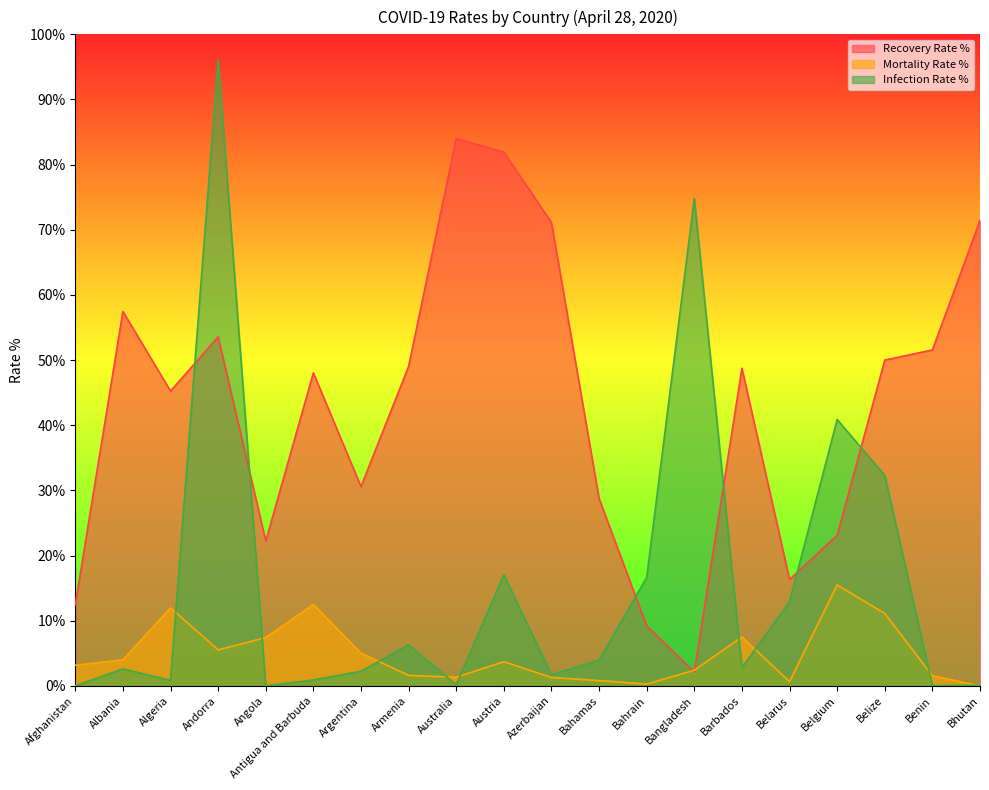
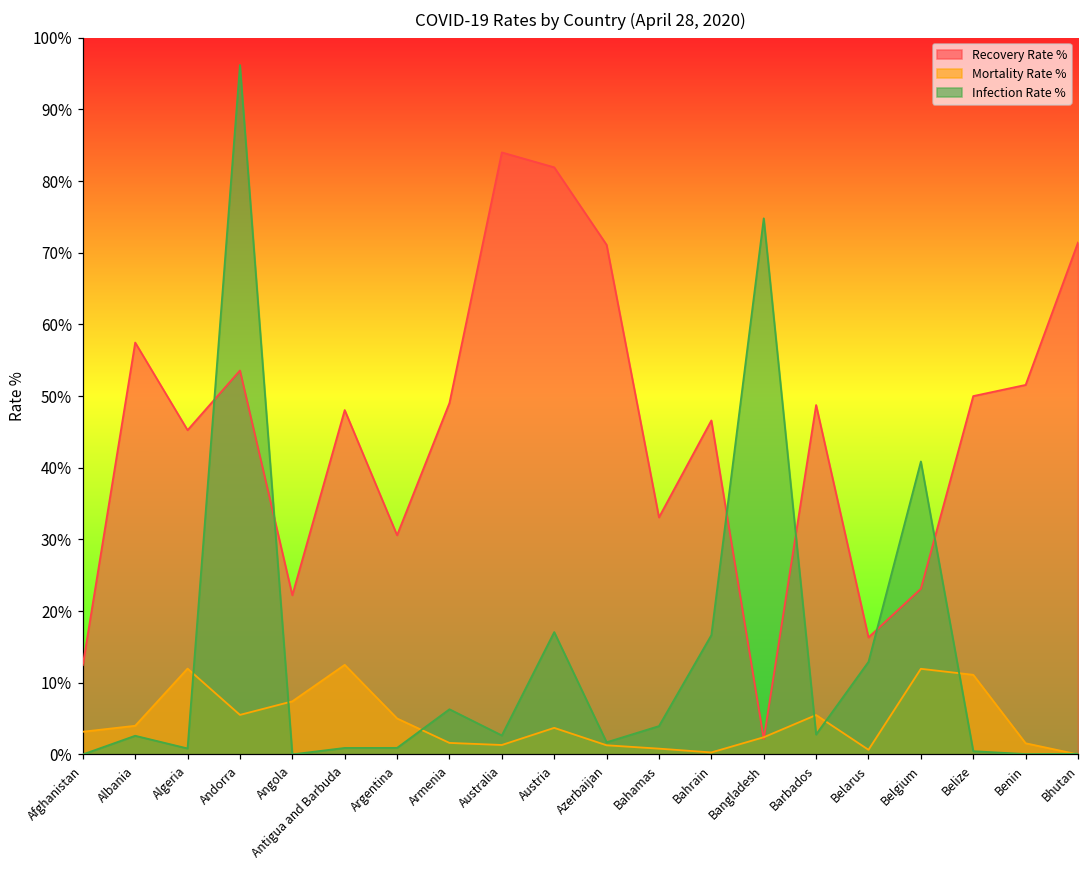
Infection Rate %, Argentina: 2% -> 1%
Infection Rate %, Australia: 0% -> 3%
Recovery Rate %, Bahamas: 29% -> 33%
Recovery Rate %, Bahrain: 9% -> 47%
Mortality Rate %, Barbados: 8% -> 6%
Mortality Rate %, Belgium: 15% -> 12%
Infection Rate %, Belize: 32% -> 0%
